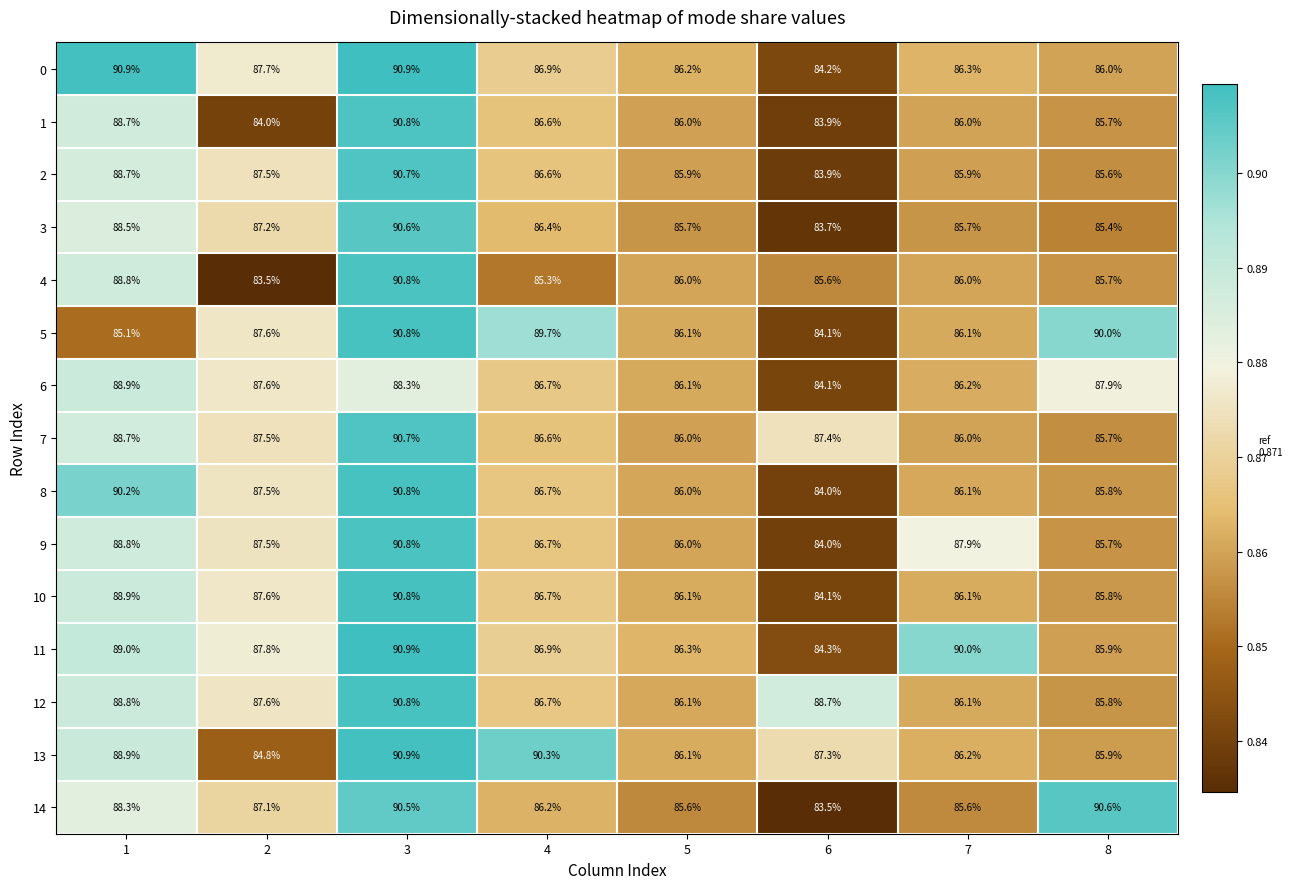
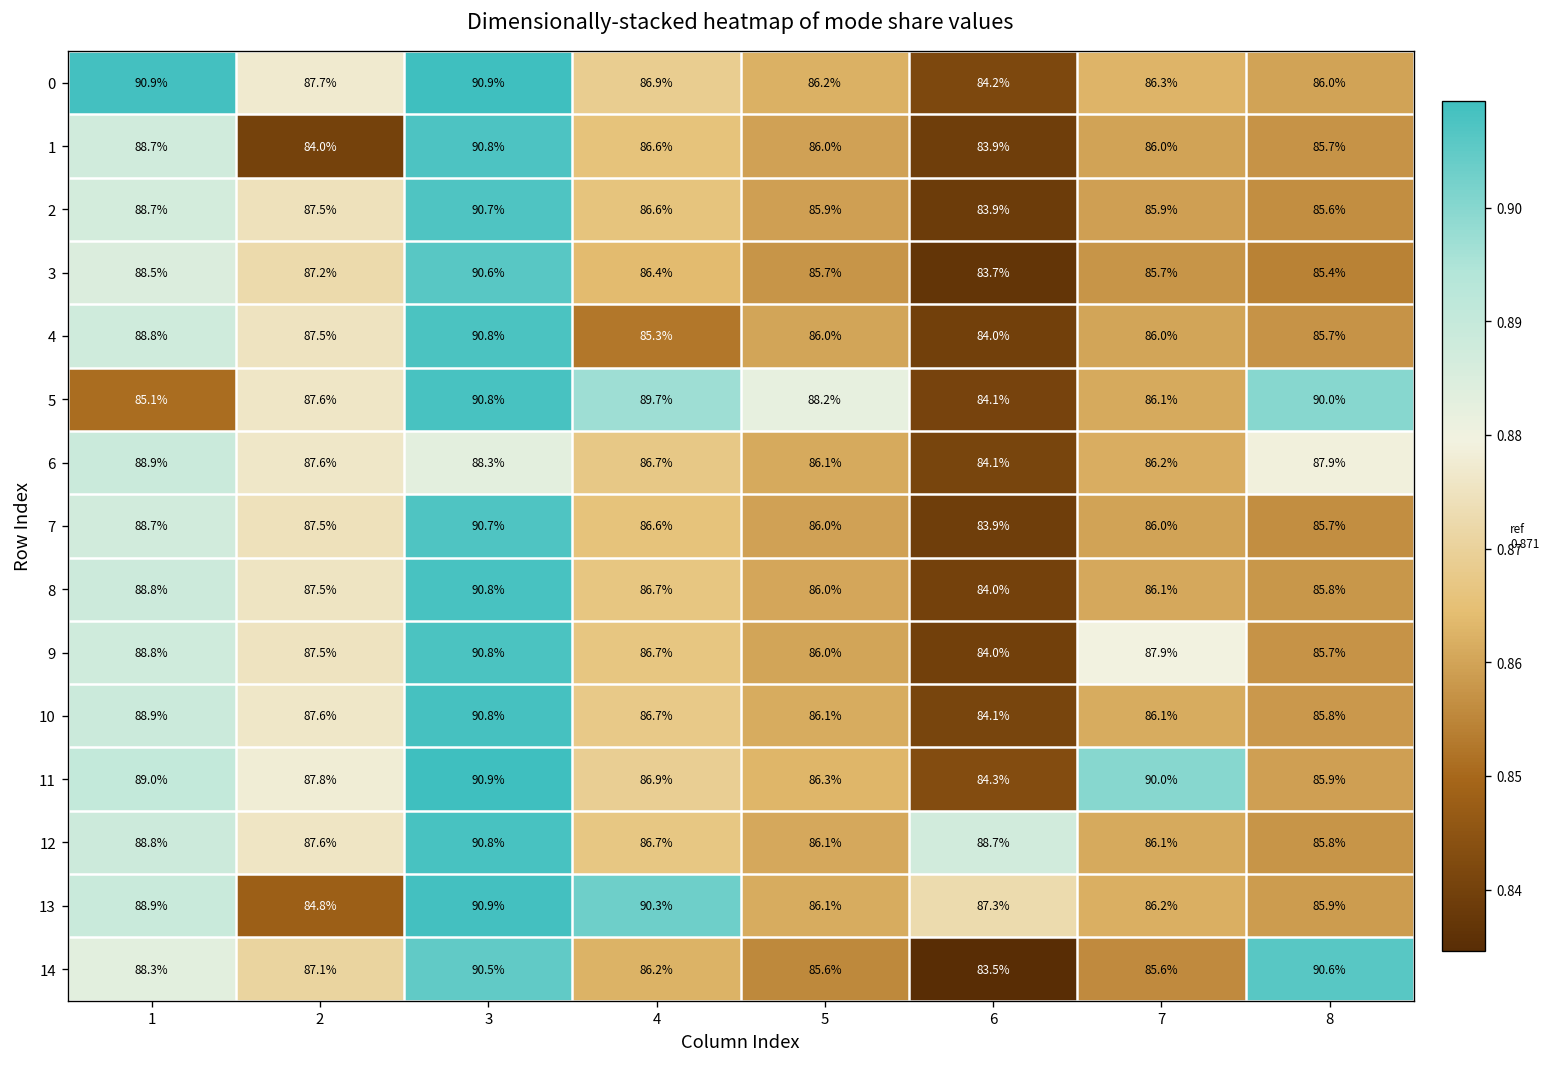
4, 2: 83.5% -> 87.5%
4, 6: 85.6% -> 84.0%
5, 5: 86.1% -> 88.2%
7, 6: 87.4% -> 83.9%
8, 1: 90.2% -> 88.8%
